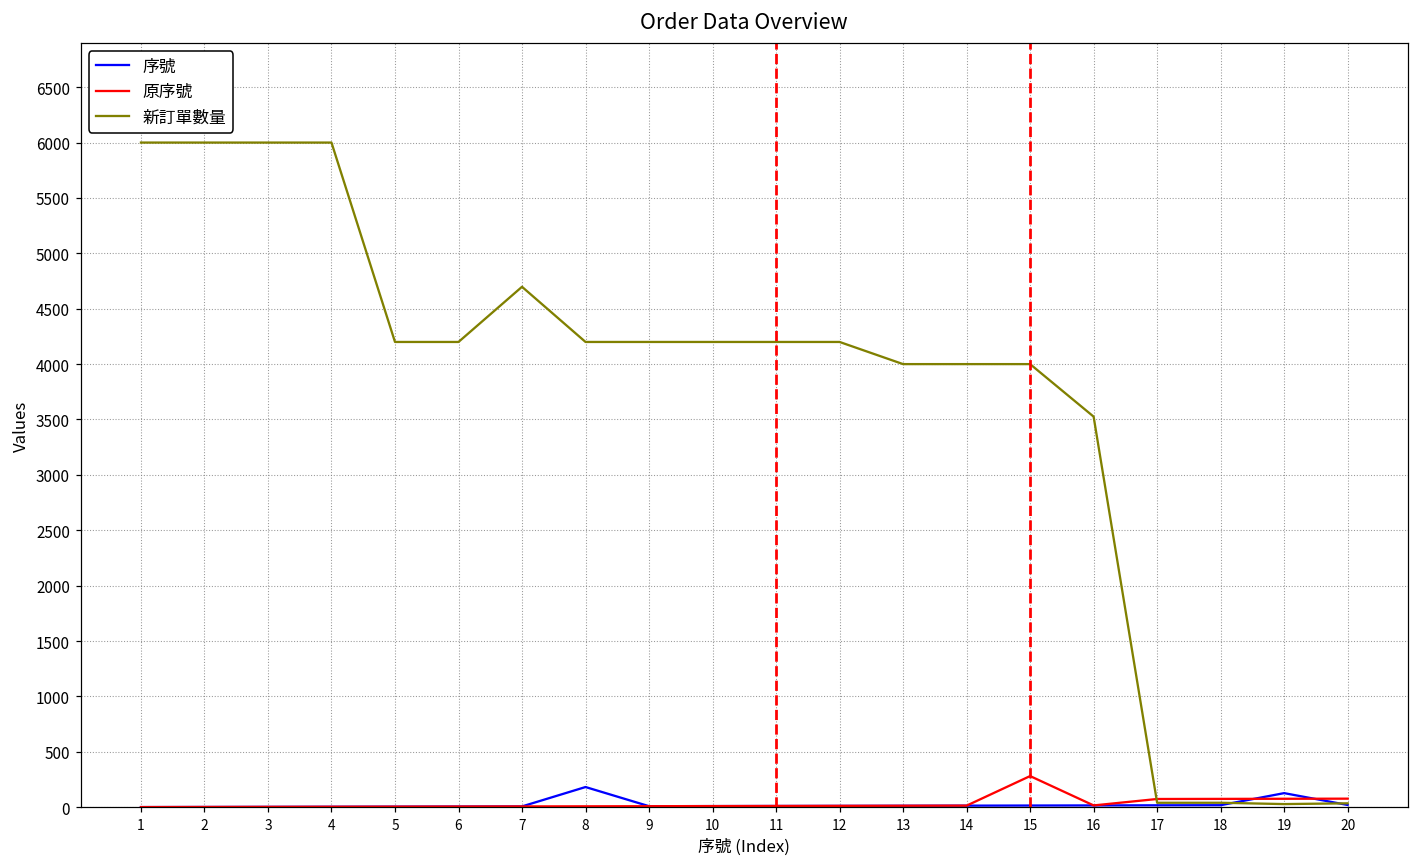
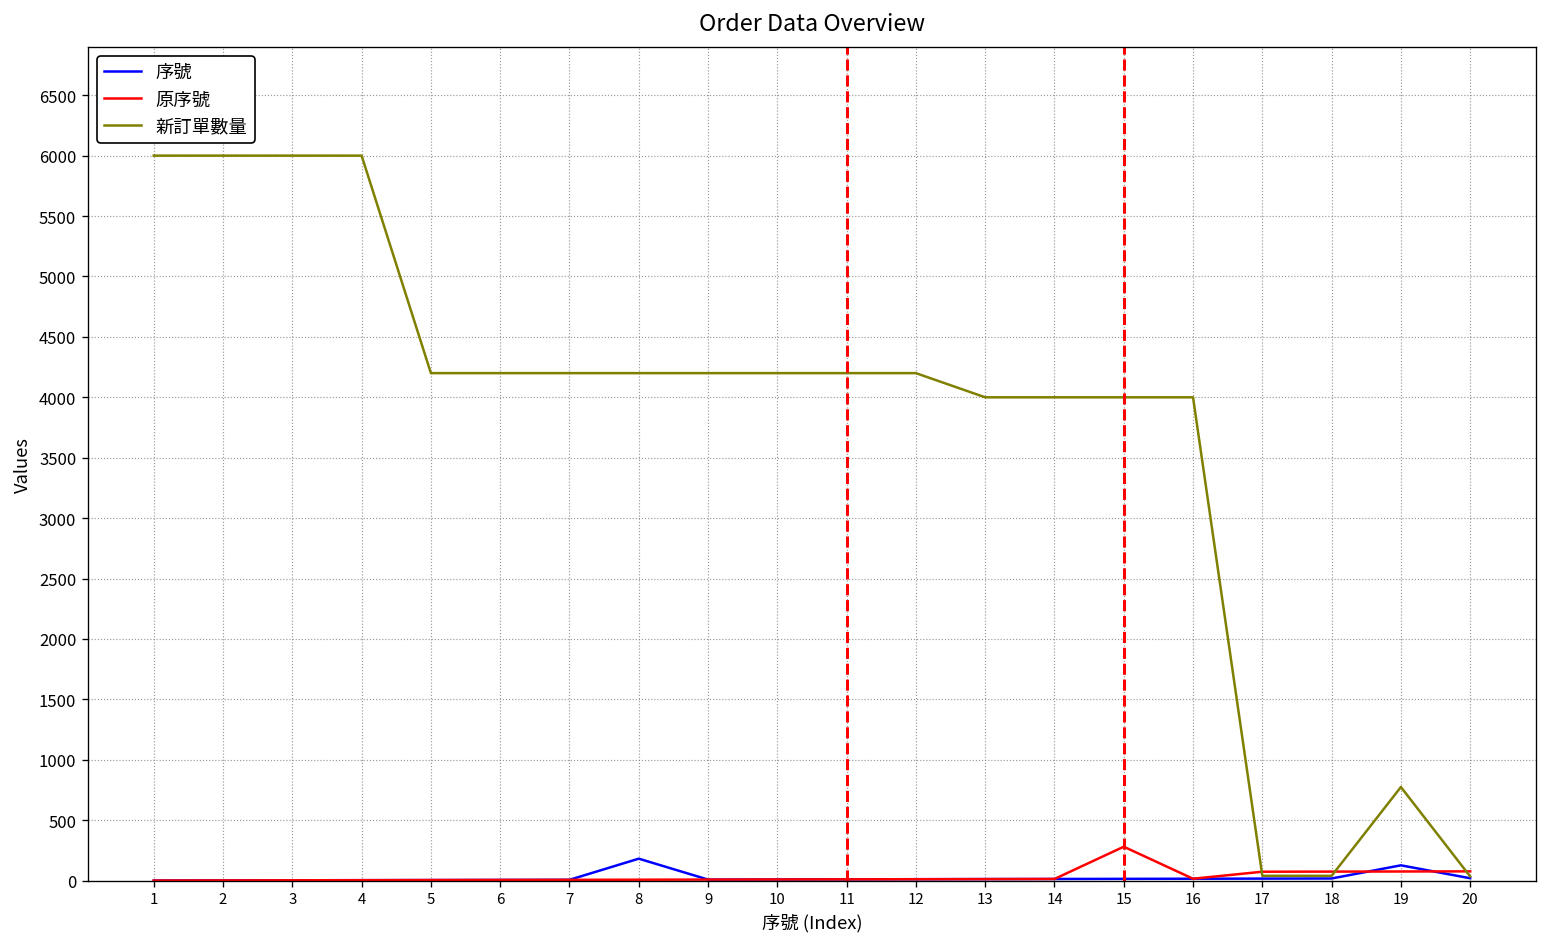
新訂單數量, 7: 4700 -> 4200
新訂單數量, 16: 3530 -> 4000
新訂單數量, 19: 30 -> 780
